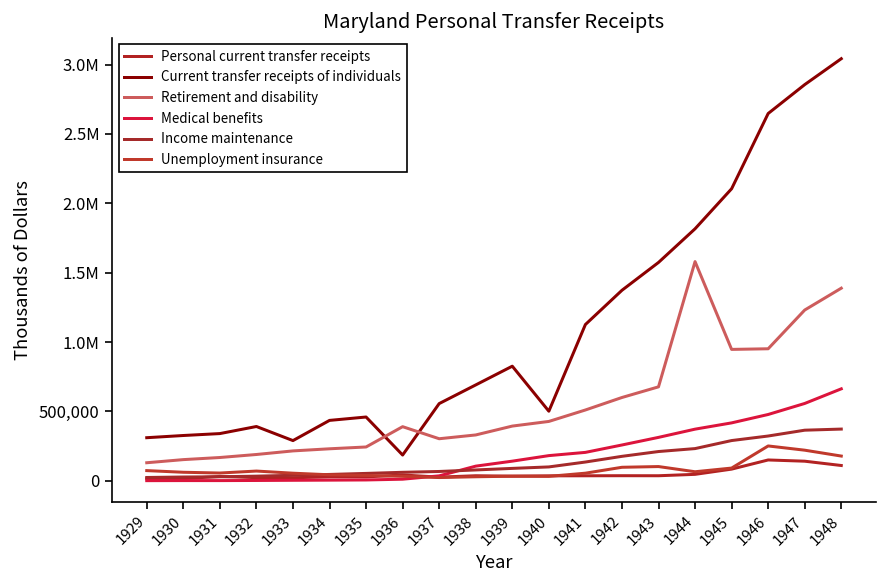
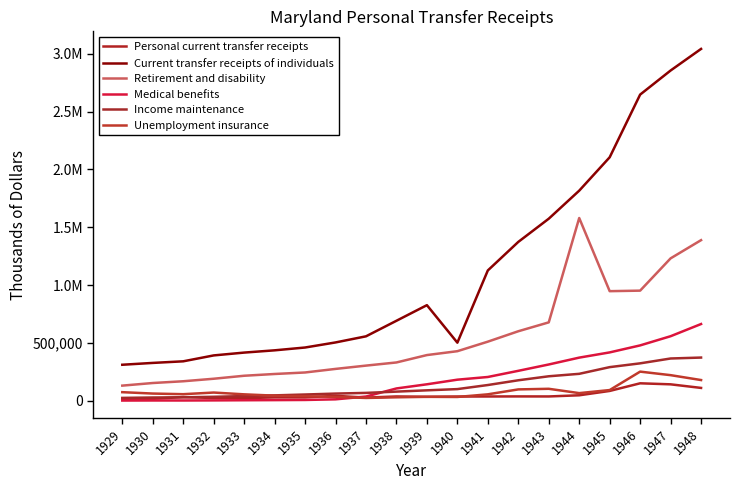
Current transfer receipts of individuals, 1933: 290,000 -> 420,000
Current transfer receipts of individuals, 1936: 190,000 -> 500,000
Retirement and disability, 1936: 390,000 -> 270,000
